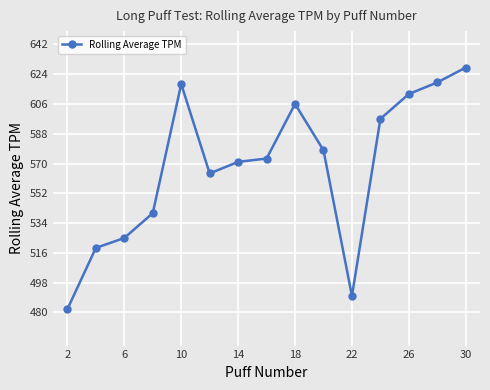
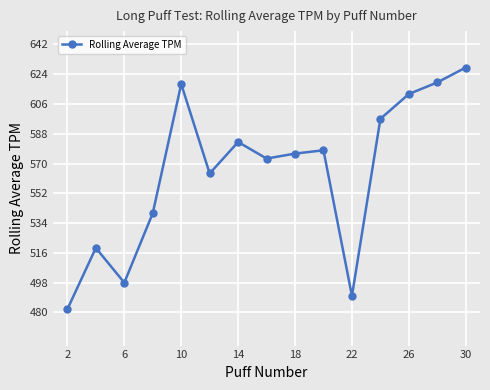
6: 525 -> 498
14: 571 -> 583
18: 606 -> 576
